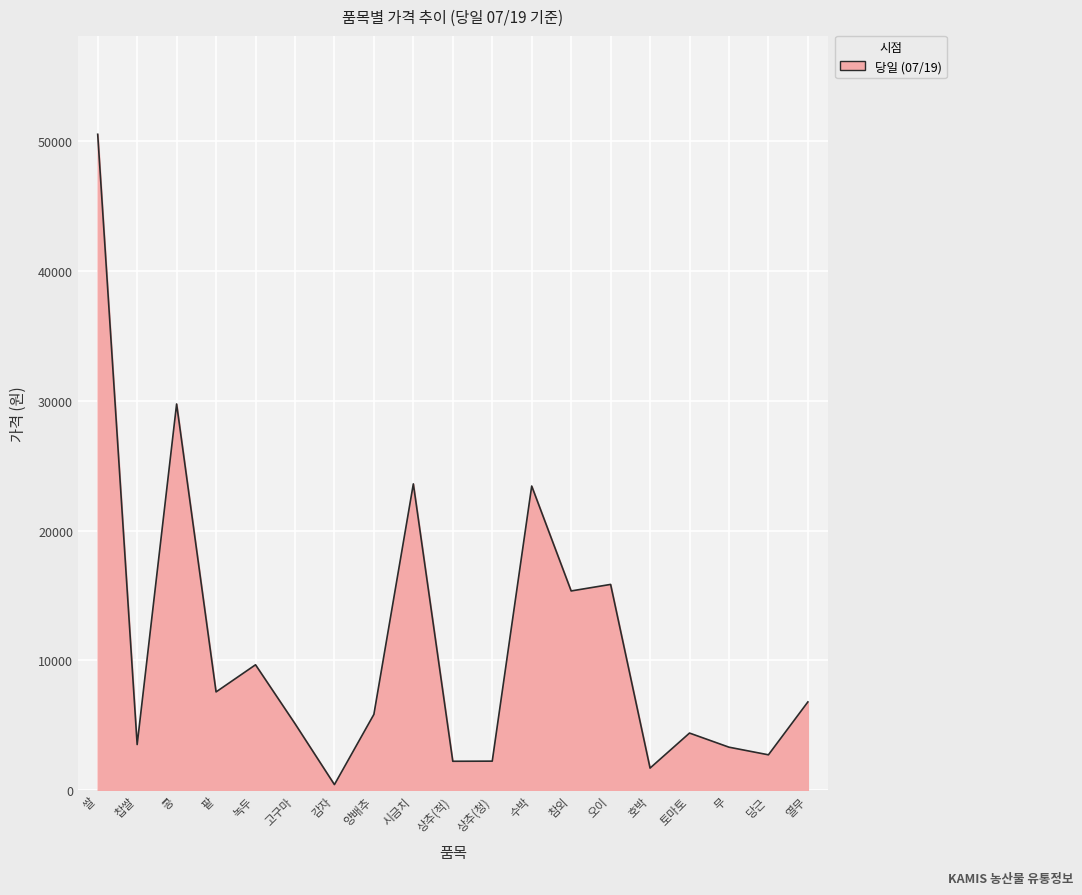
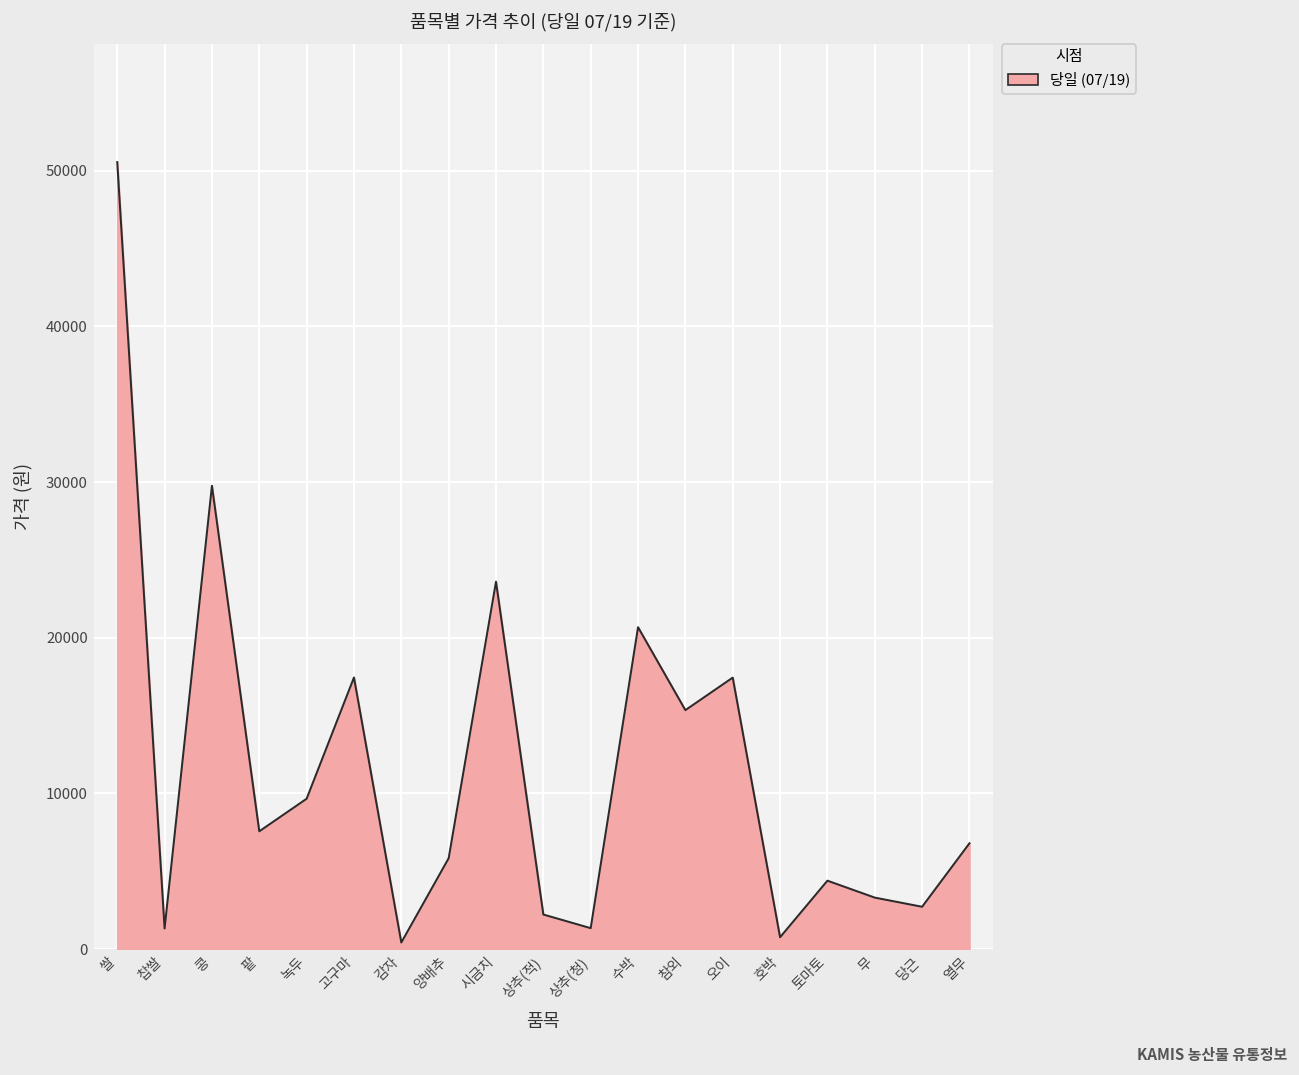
찹쌀: 3500 -> 1300
고구마: 5100 -> 17400
상추(청): 2200 -> 1300
수박: 23400 -> 20700
오이: 15900 -> 17400
호박: 1700 -> 800
